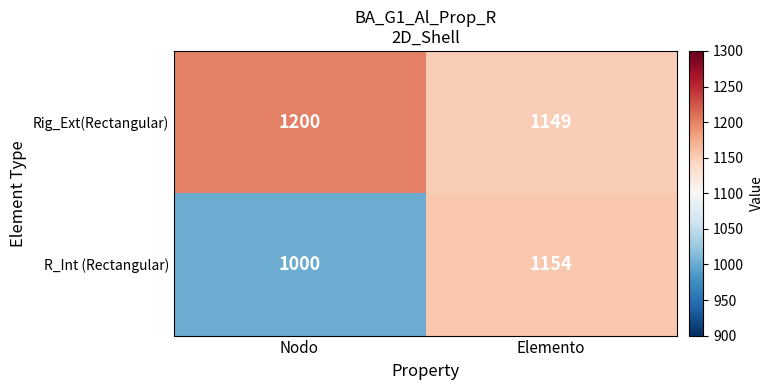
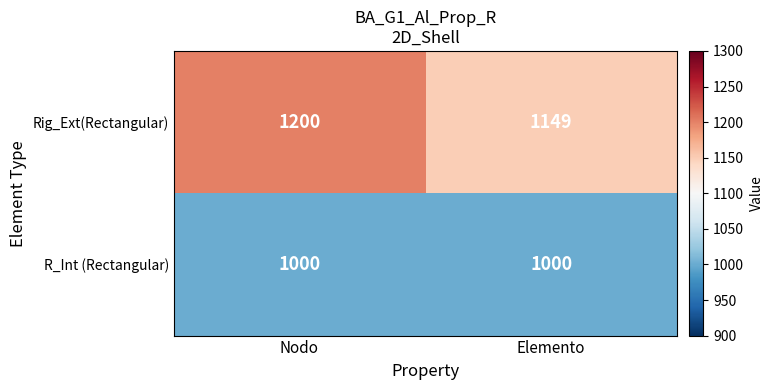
R_Int (Rectangular), Elemento: 1154 -> 1000
